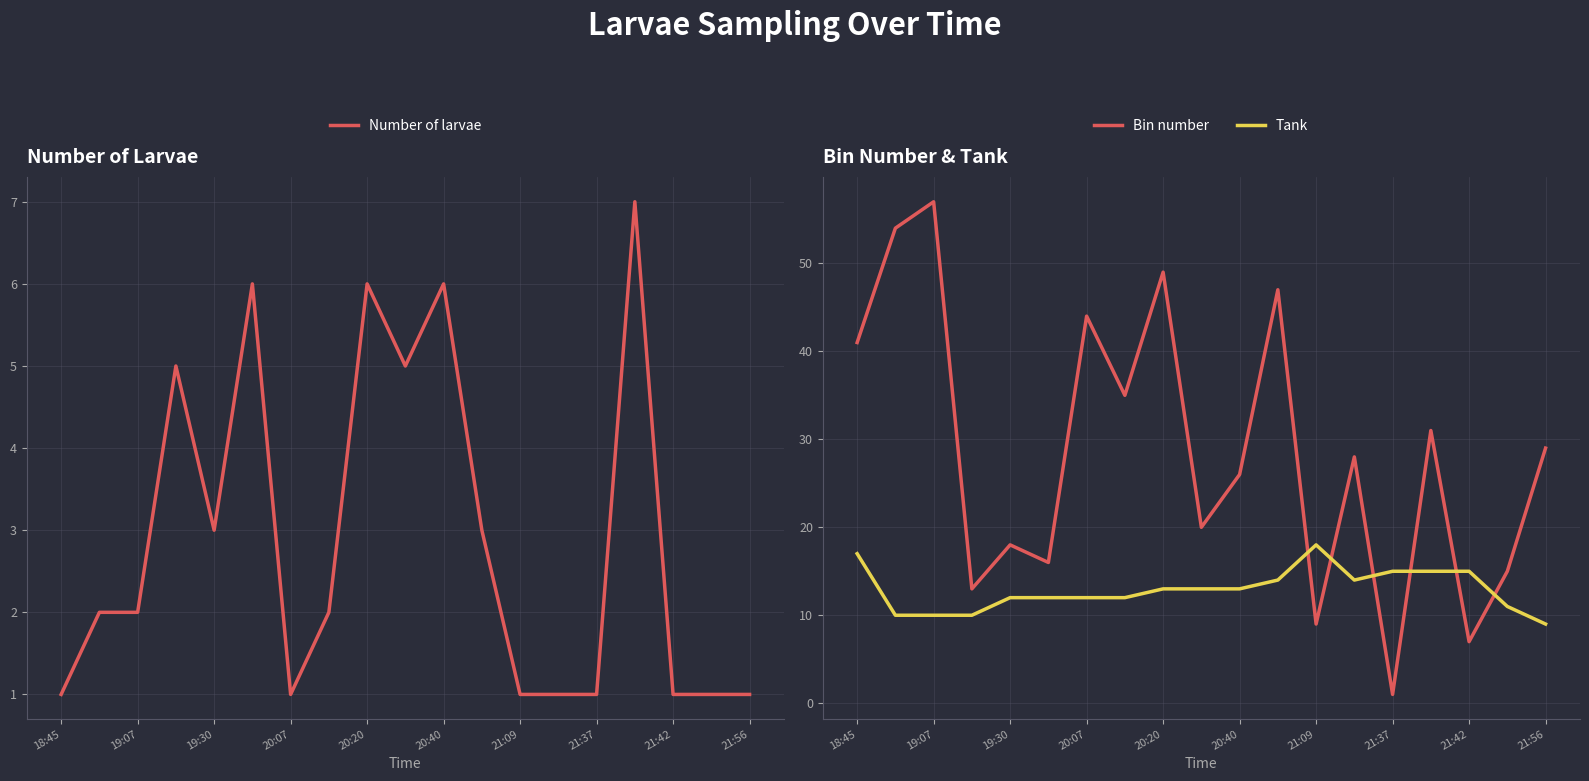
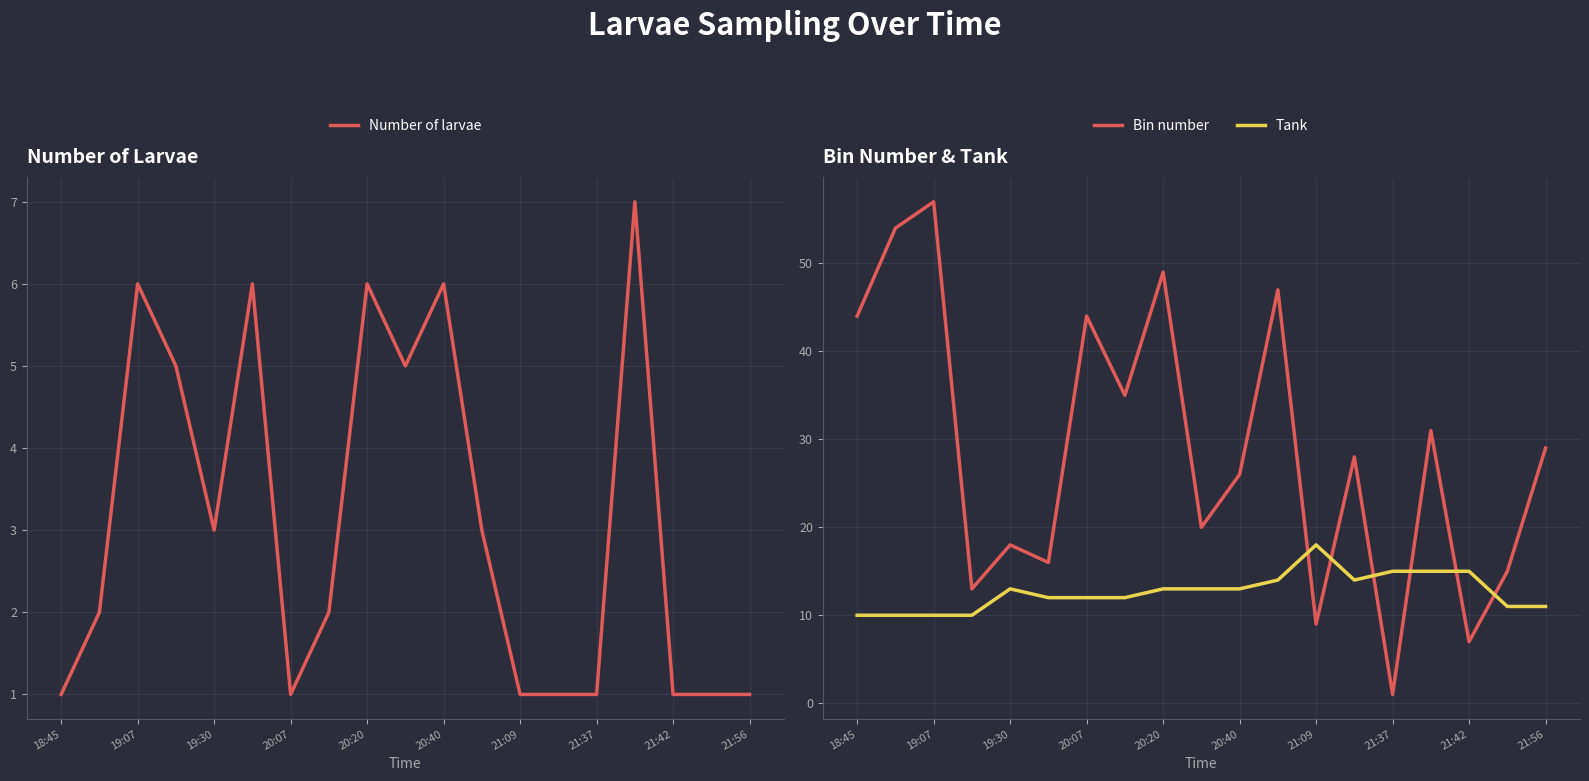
Number of Larvae, 19:07: 2 -> 6
Bin Number & Tank, Bin number, 18:45: 41 -> 44
Bin Number & Tank, Tank, 18:45: 17 -> 10
Bin Number & Tank, Tank, 19:30: 12 -> 13
Bin Number & Tank, Tank, 21:56: 9 -> 11
